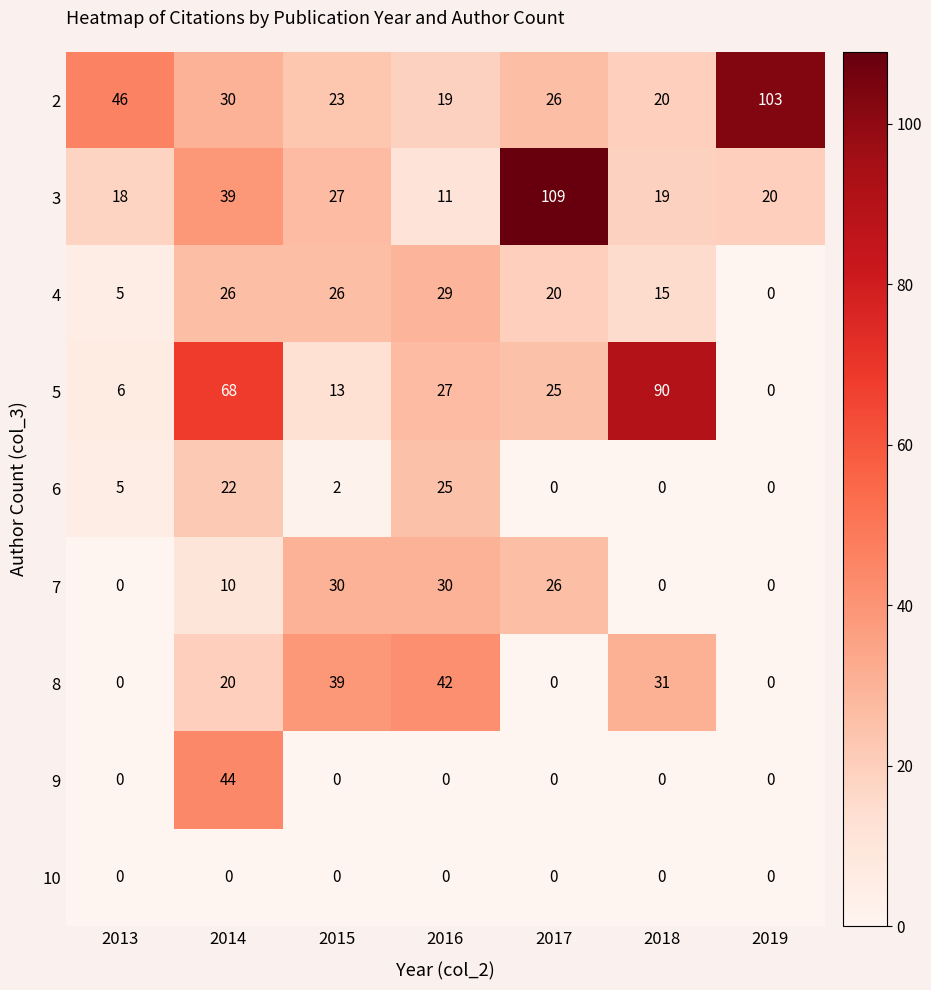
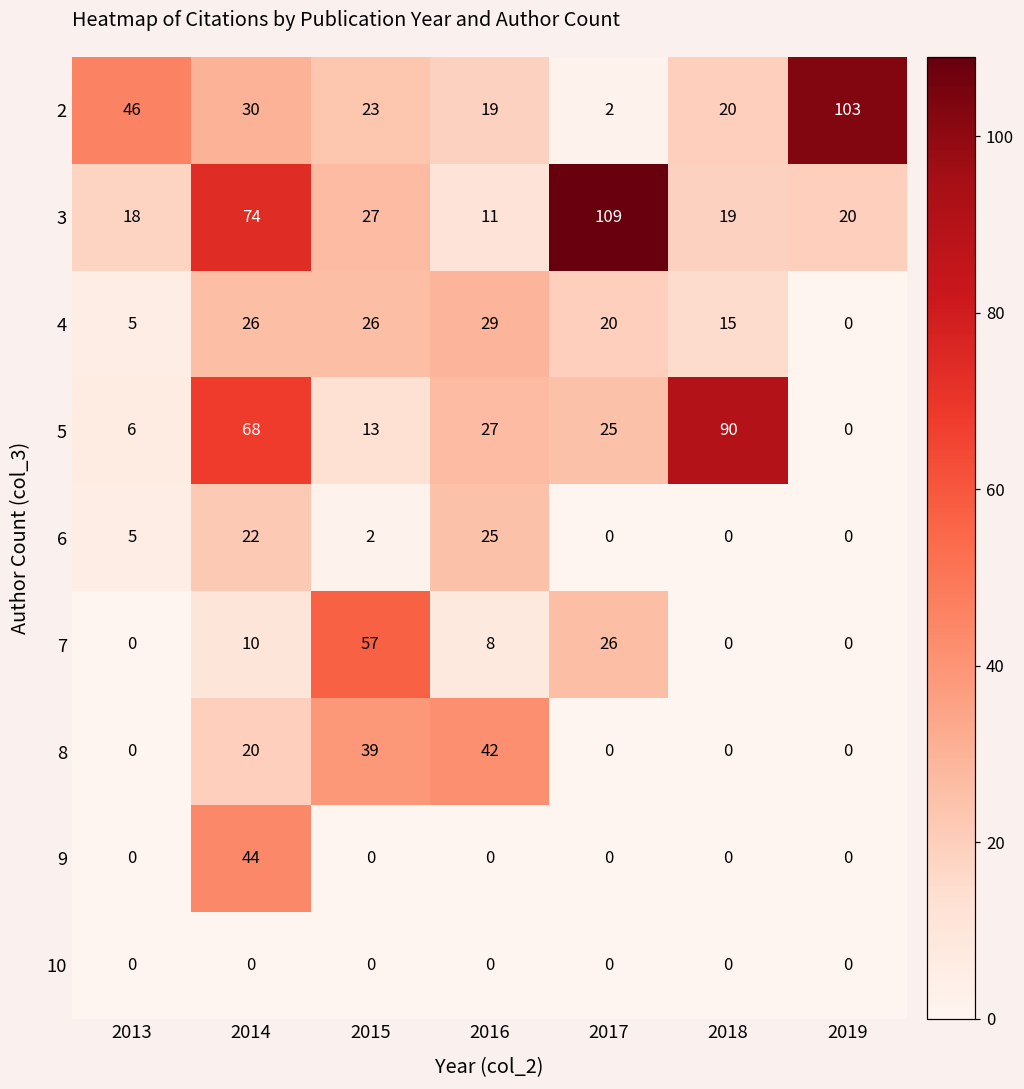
2, 2017: 26 -> 2
3, 2014: 39 -> 74
7, 2015: 30 -> 57
7, 2016: 30 -> 8
8, 2018: 31 -> 0
